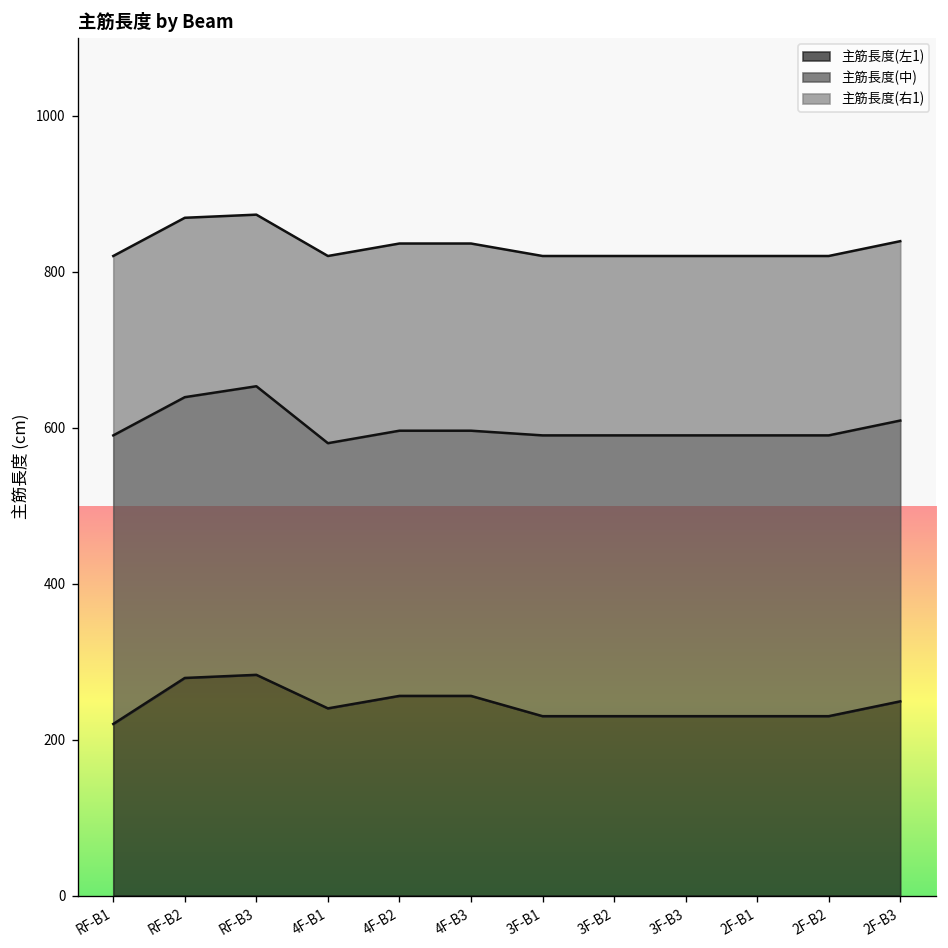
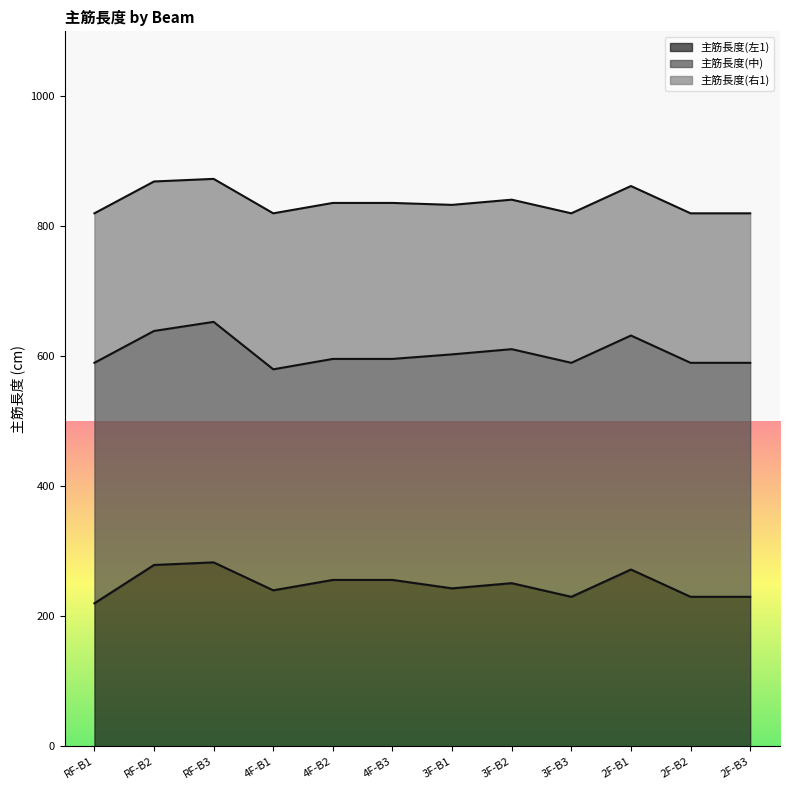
主筋長度(左1), 3F-B1: 230 -> 240
主筋長度(左1), 3F-B2: 230 -> 250
主筋長度(左1), 2F-B1: 230 -> 270
主筋長度(左1), 2F-B3: 250 -> 230
